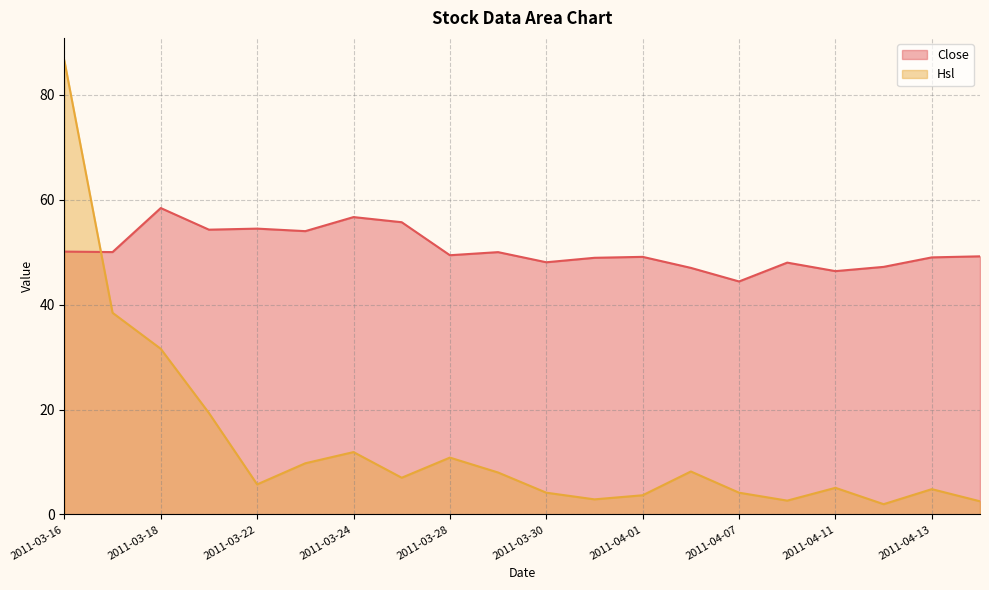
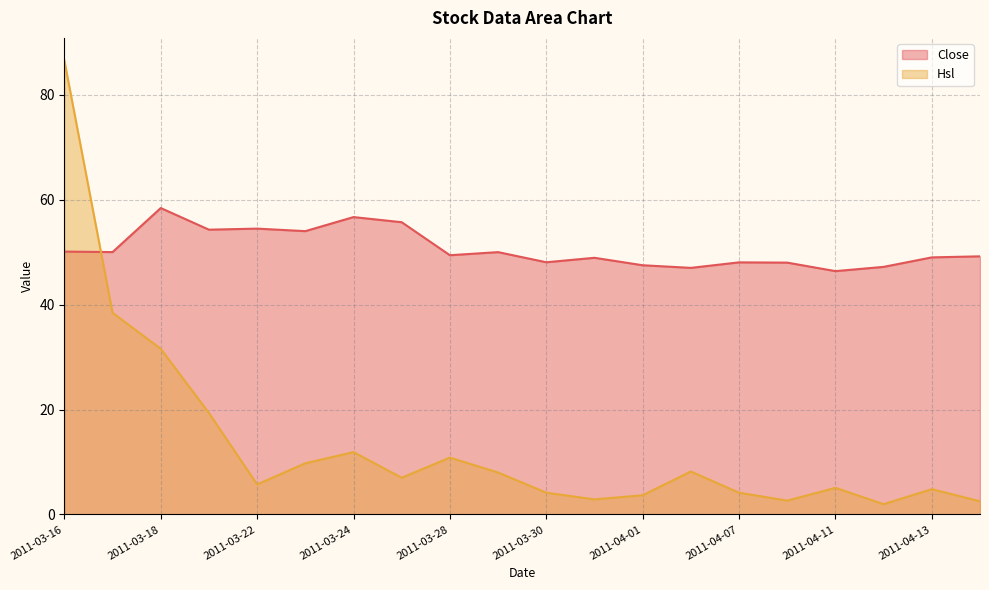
Close, 2011-04-01: 49 -> 48
Close, 2011-04-07: 44 -> 48
